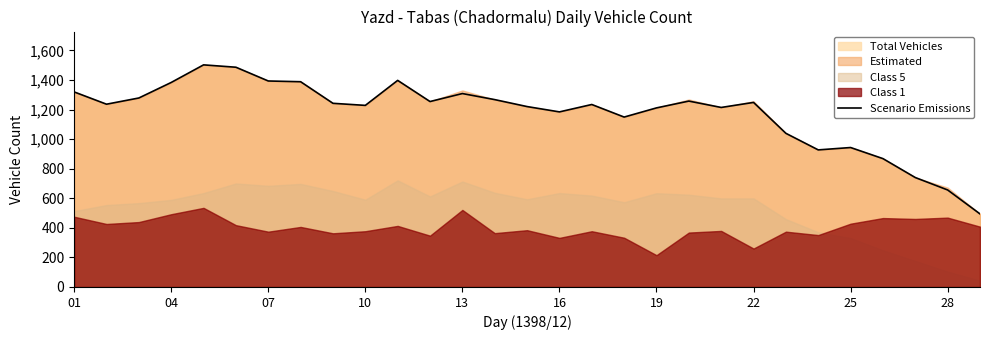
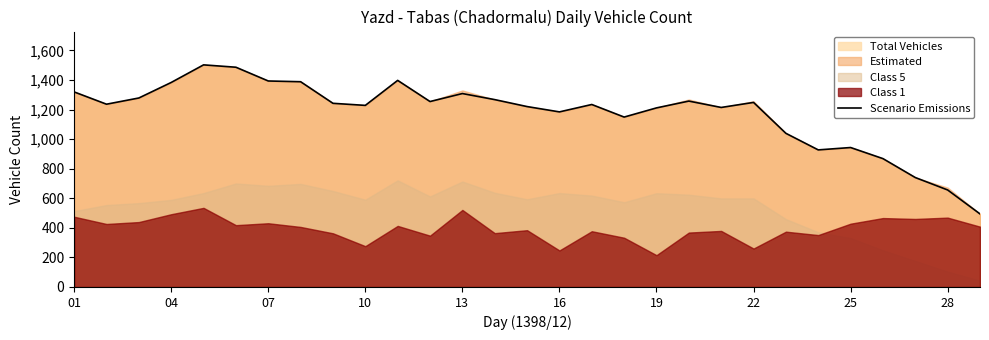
Class 1, 07: 370 -> 430
Class 1, 10: 380 -> 280
Class 1, 16: 330 -> 250
